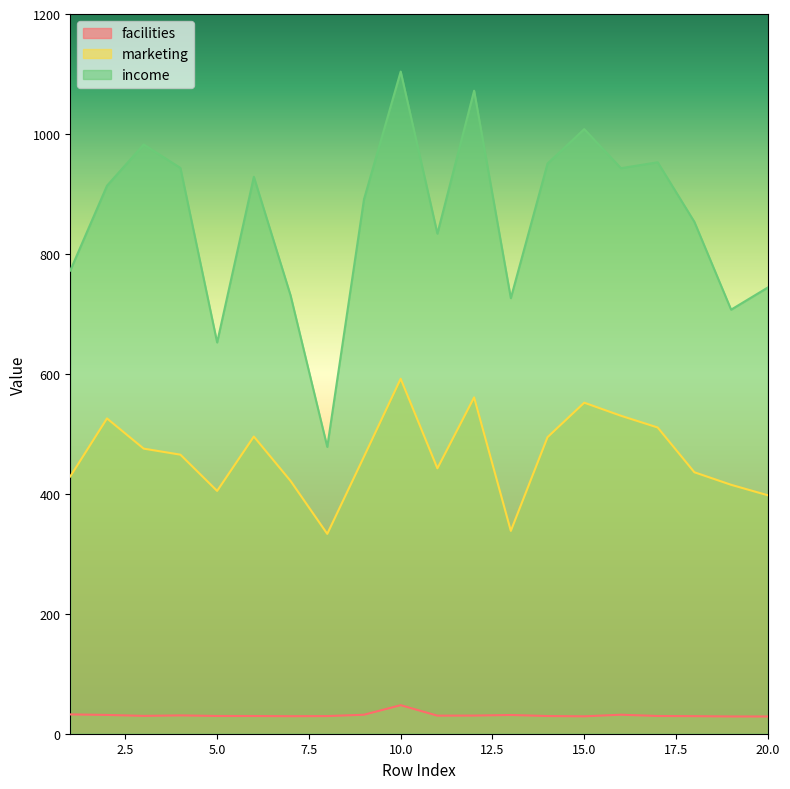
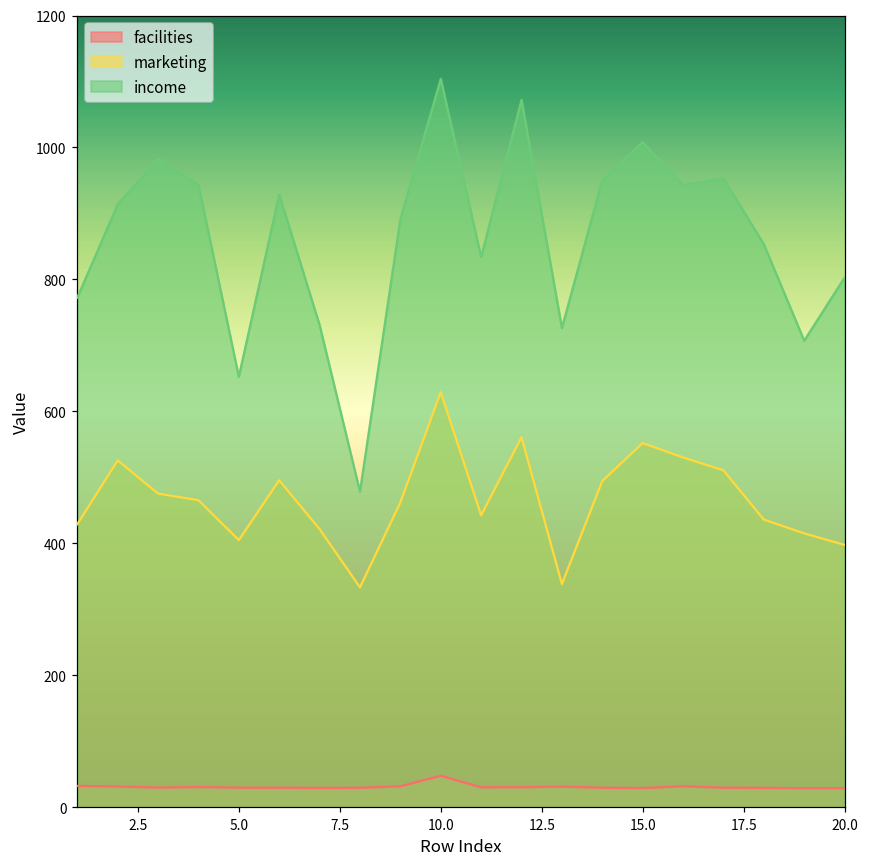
marketing, 10.0: 590 -> 630
income, 20.0: 740 -> 800
